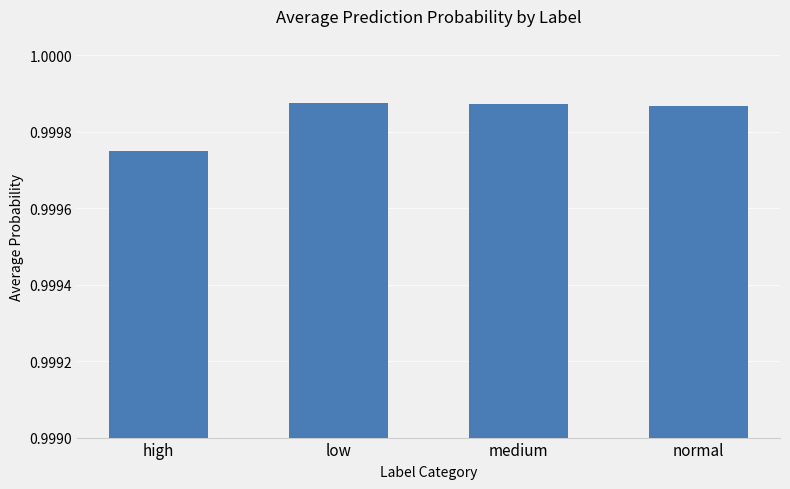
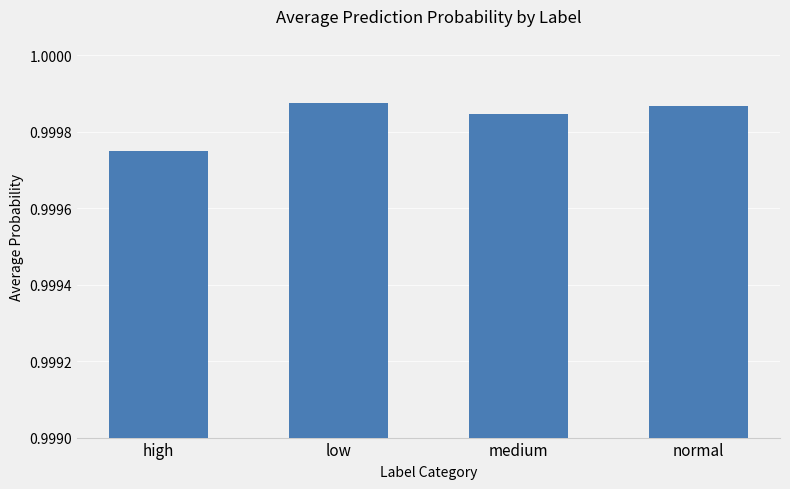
medium: 0.99987 -> 0.99984
